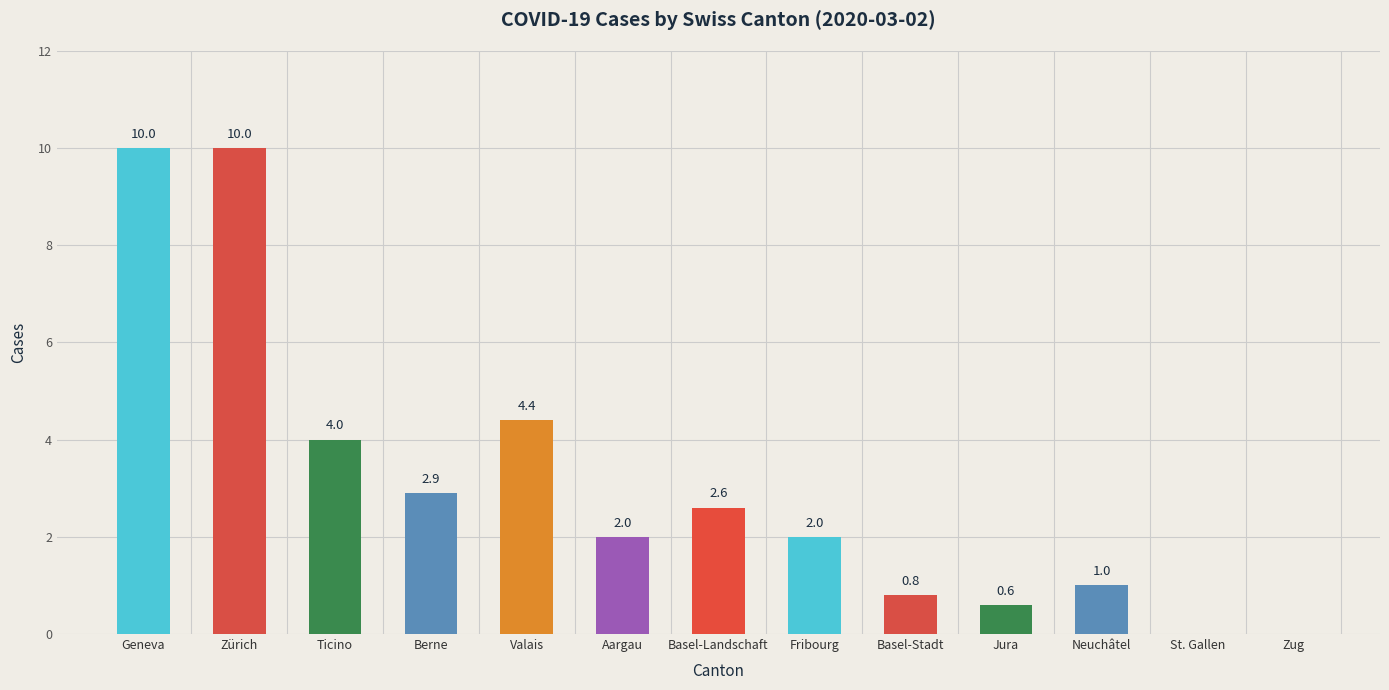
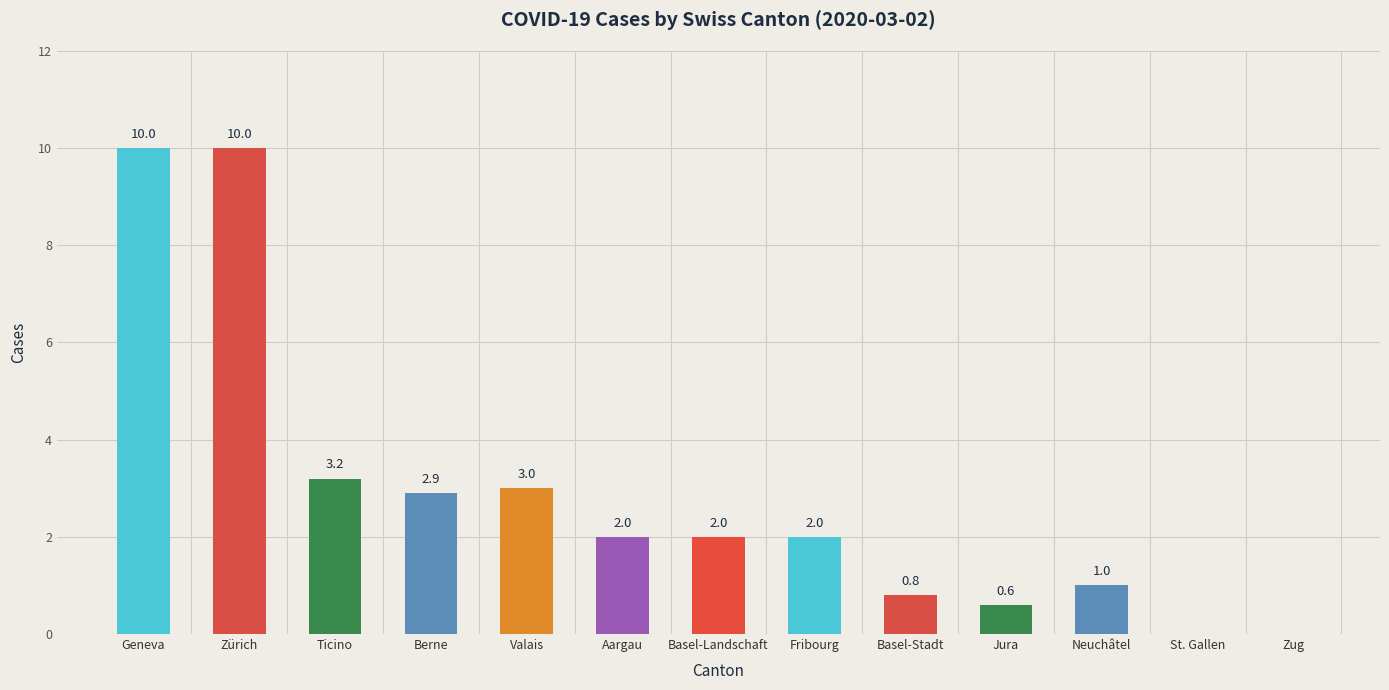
Ticino: 4.0 -> 3.2
Valais: 4.4 -> 3.0
Basel-Landschaft: 2.6 -> 2.0
